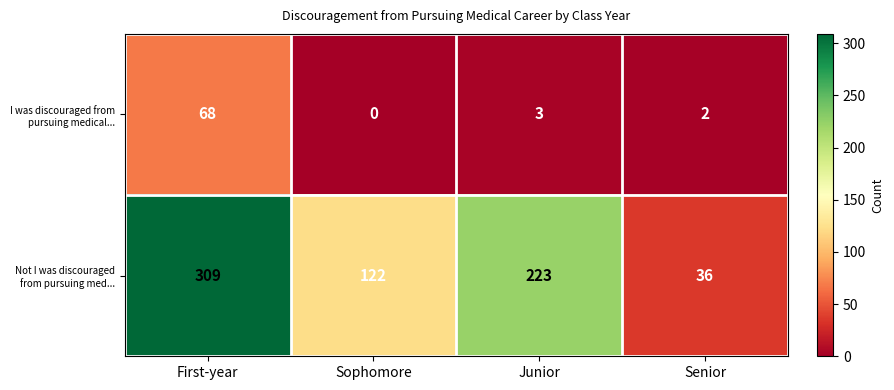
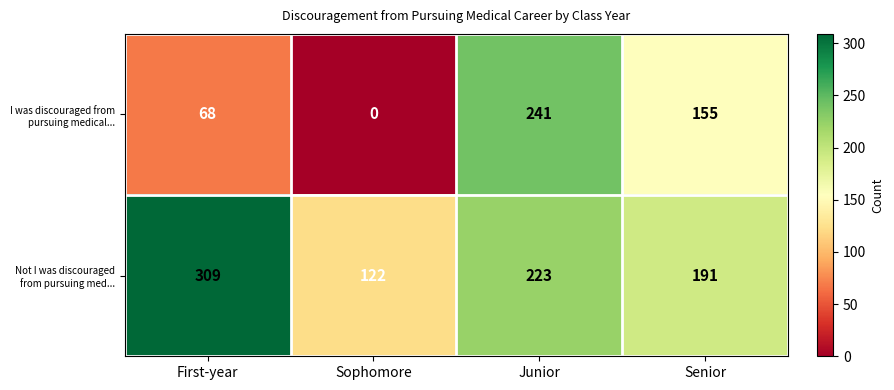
I was discouraged from pursuing medical..., Junior: 3 -> 241
I was discouraged from pursuing medical..., Senior: 2 -> 155
Not I was discouraged from pursuing med..., Senior: 36 -> 191
